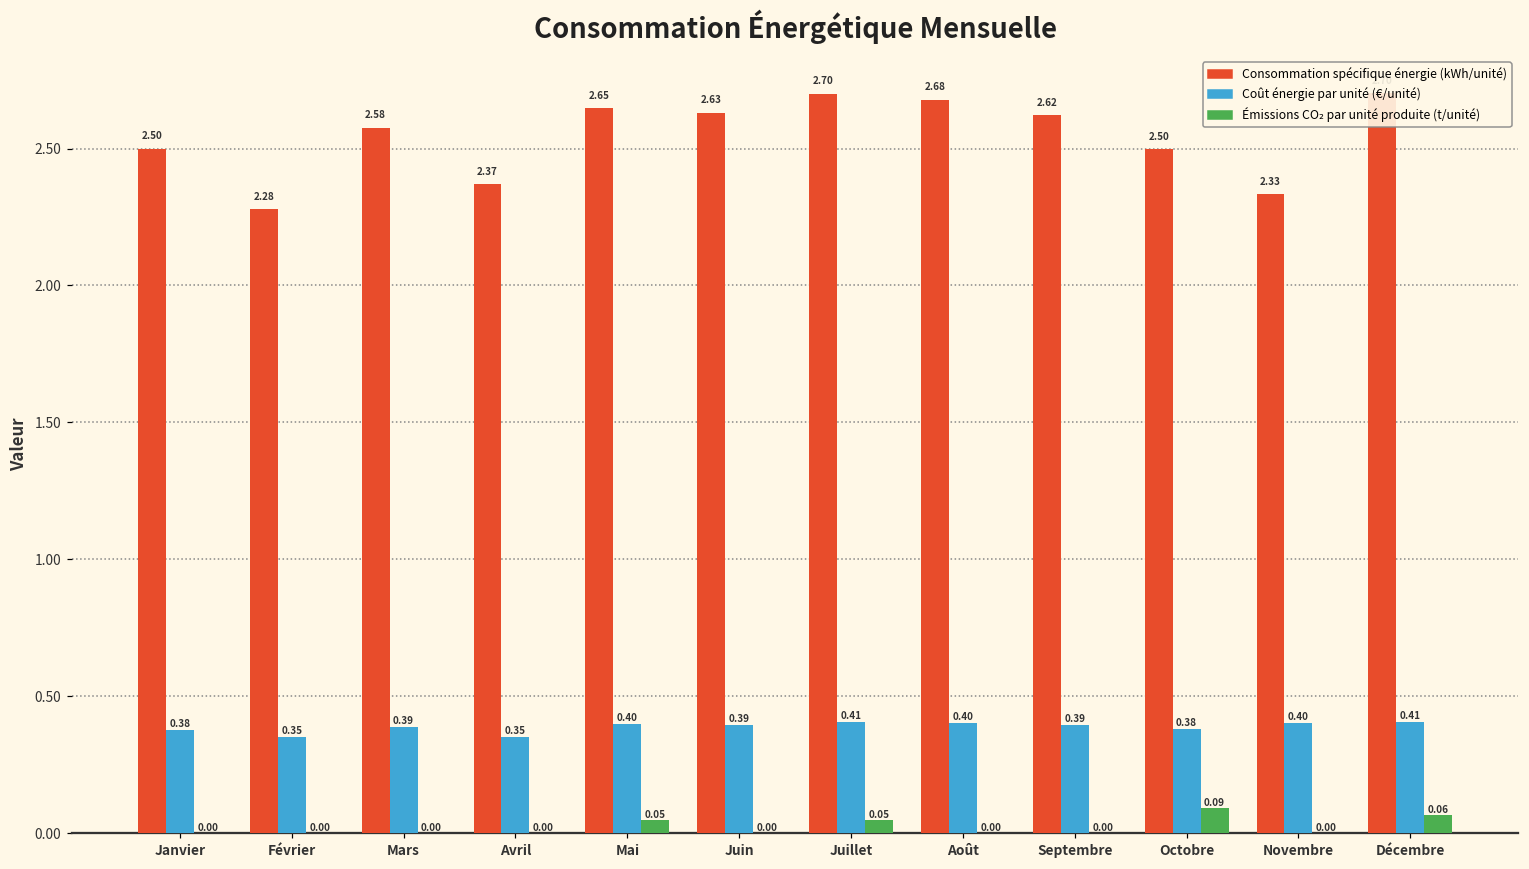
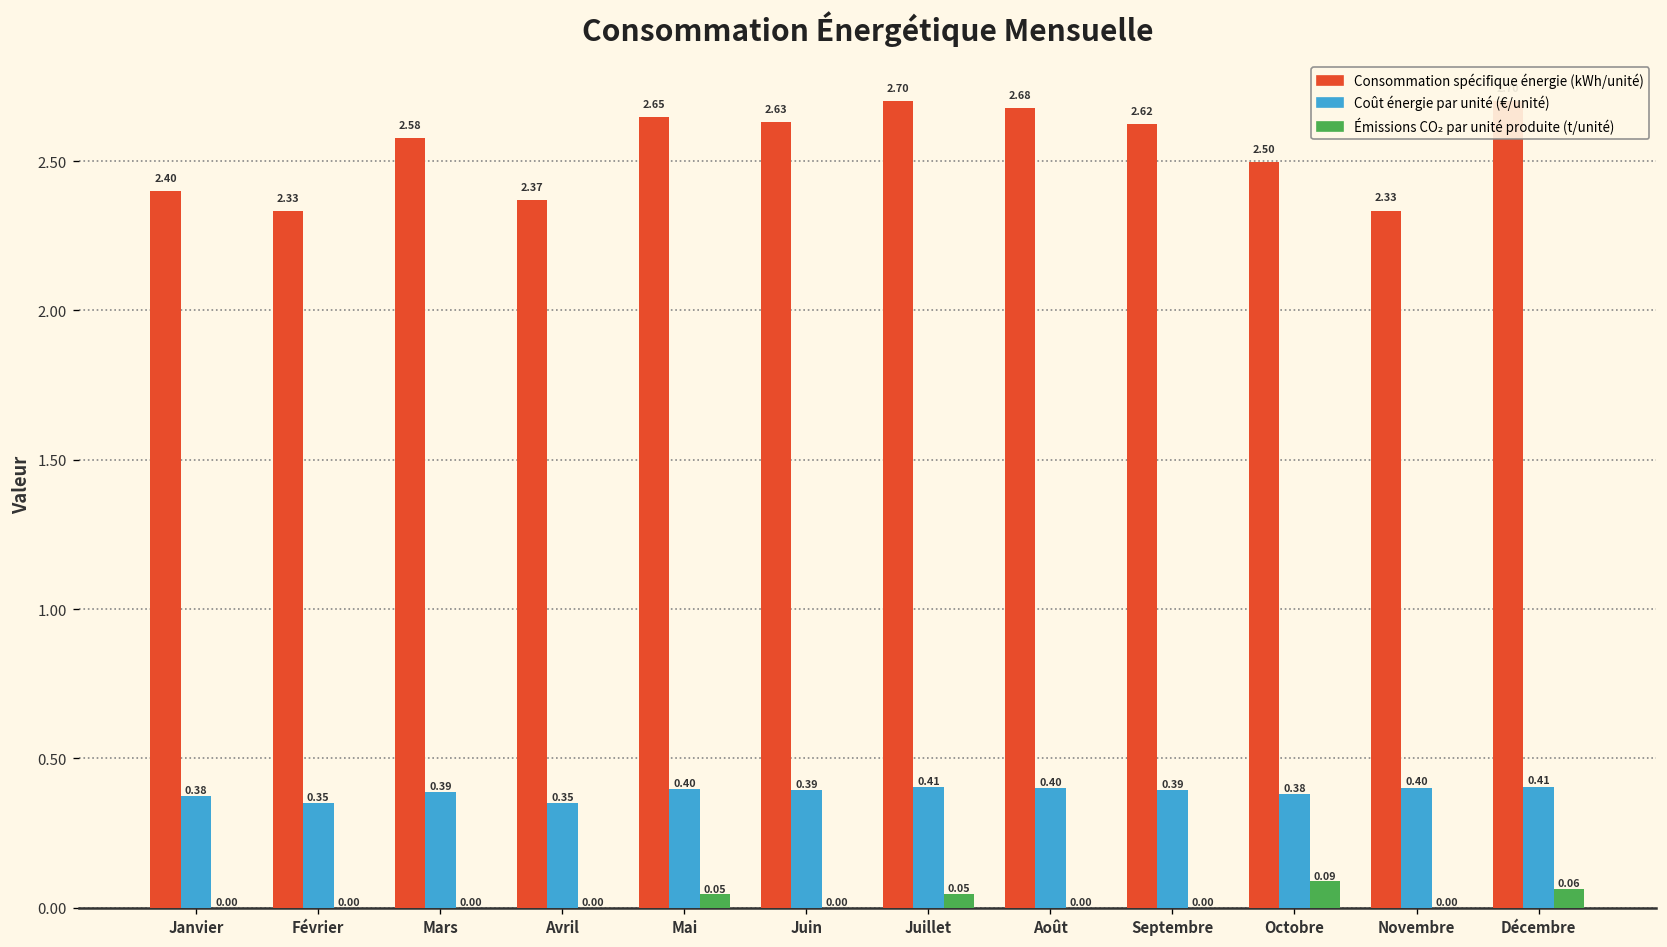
Consommation spécifique énergie (kWh/unité), Janvier: 2.50 -> 2.40
Consommation spécifique énergie (kWh/unité), Février: 2.28 -> 2.33
